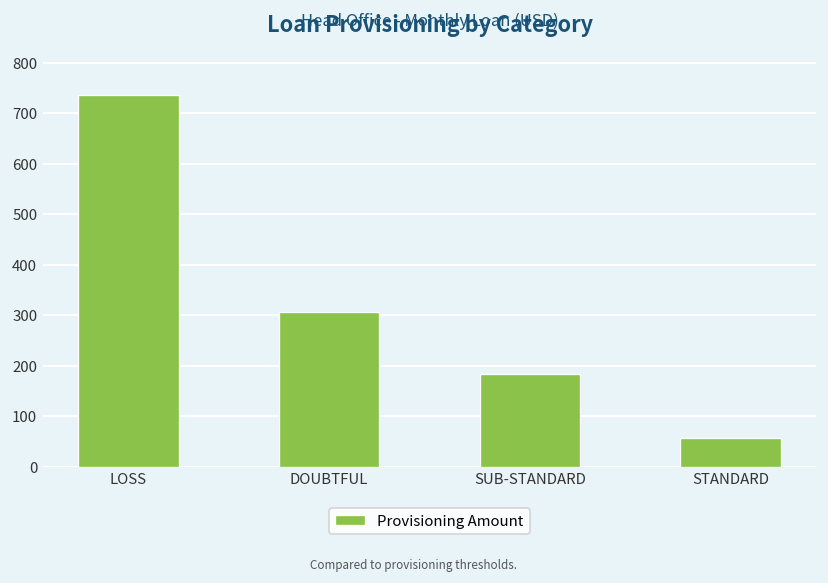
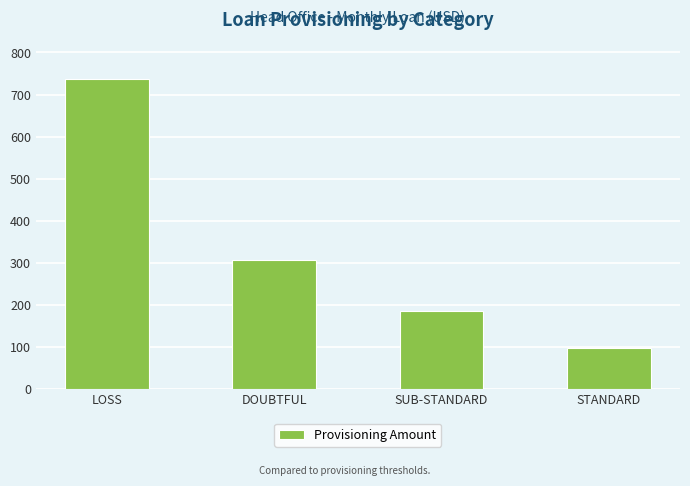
STANDARD: 60 -> 100
